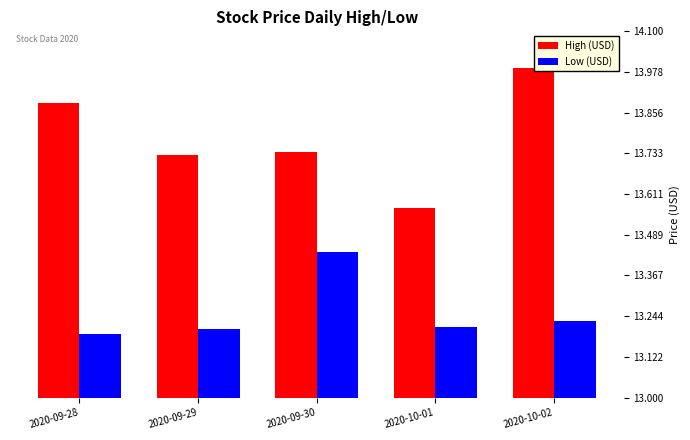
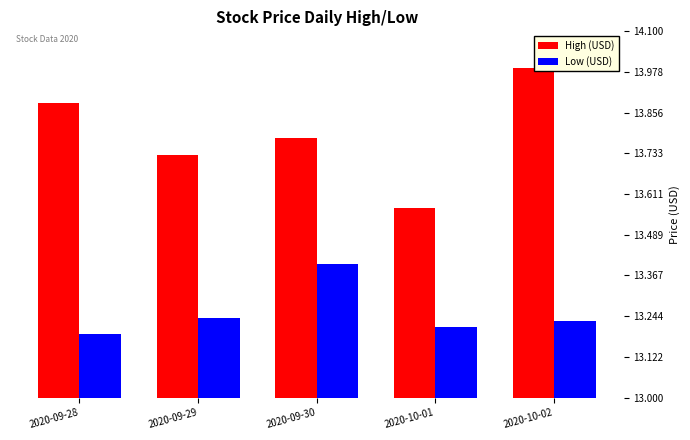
Low (USD), 2020-09-29: 13.21 -> 13.24
High (USD), 2020-09-30: 13.74 -> 13.78
Low (USD), 2020-09-30: 13.44 -> 13.40
